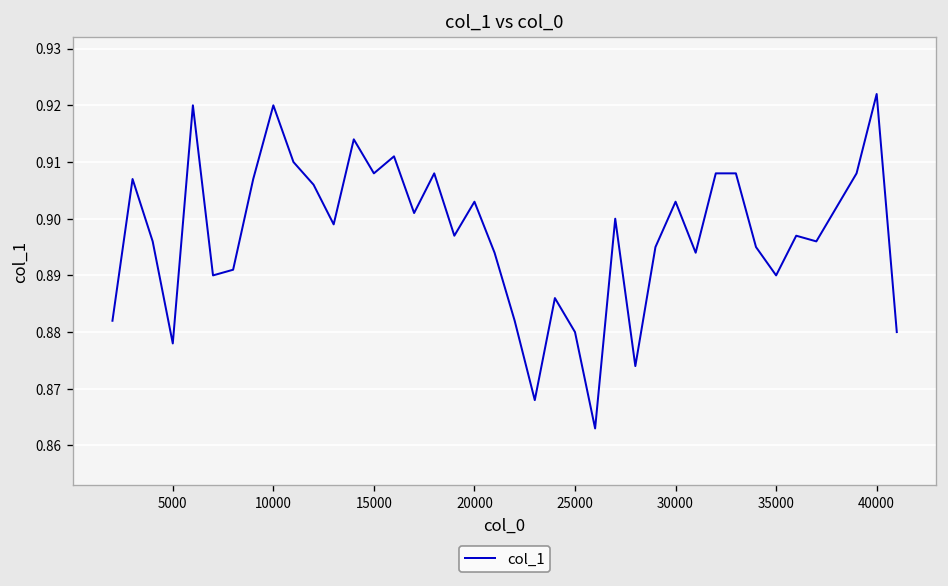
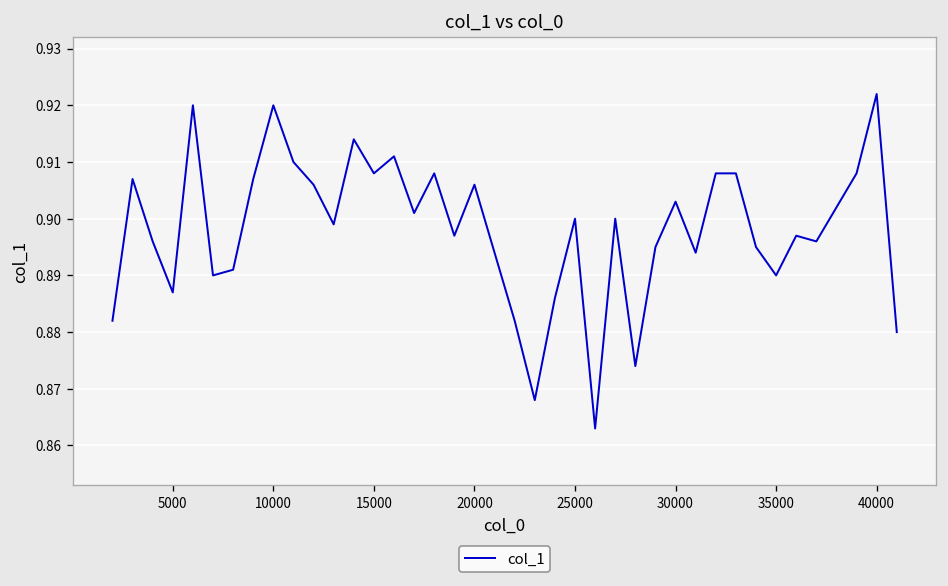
5000: 0.878 -> 0.887
20000: 0.903 -> 0.906
25000: 0.88 -> 0.90
